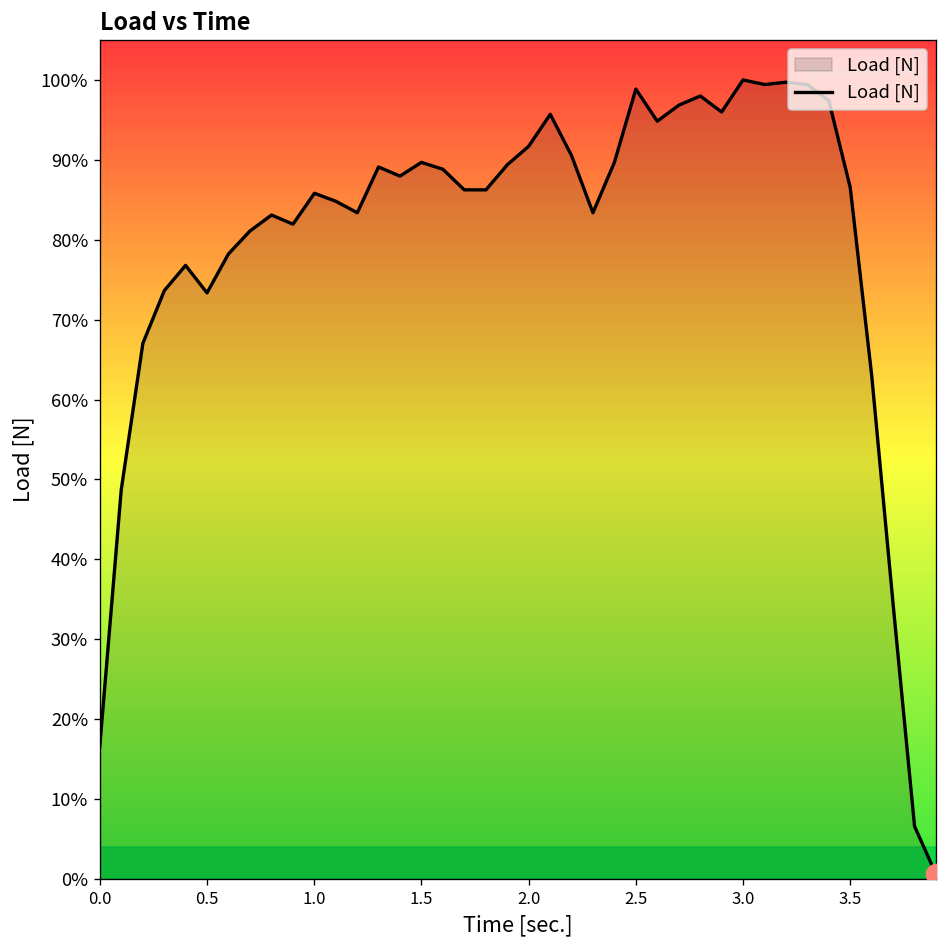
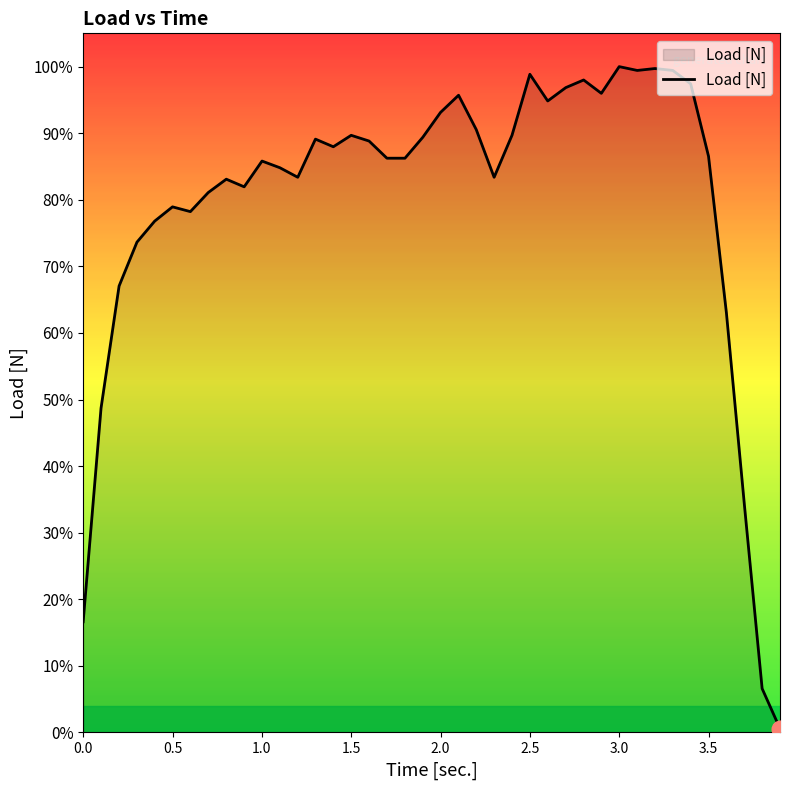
Load [N], 0.5: 73% -> 79%
Load [N], 2.0: 92% -> 93%
